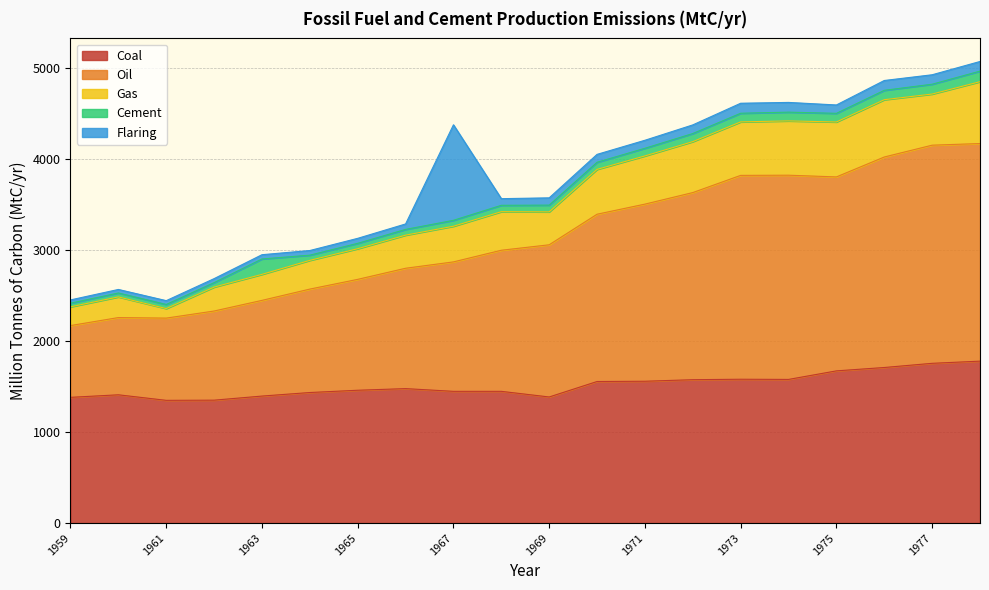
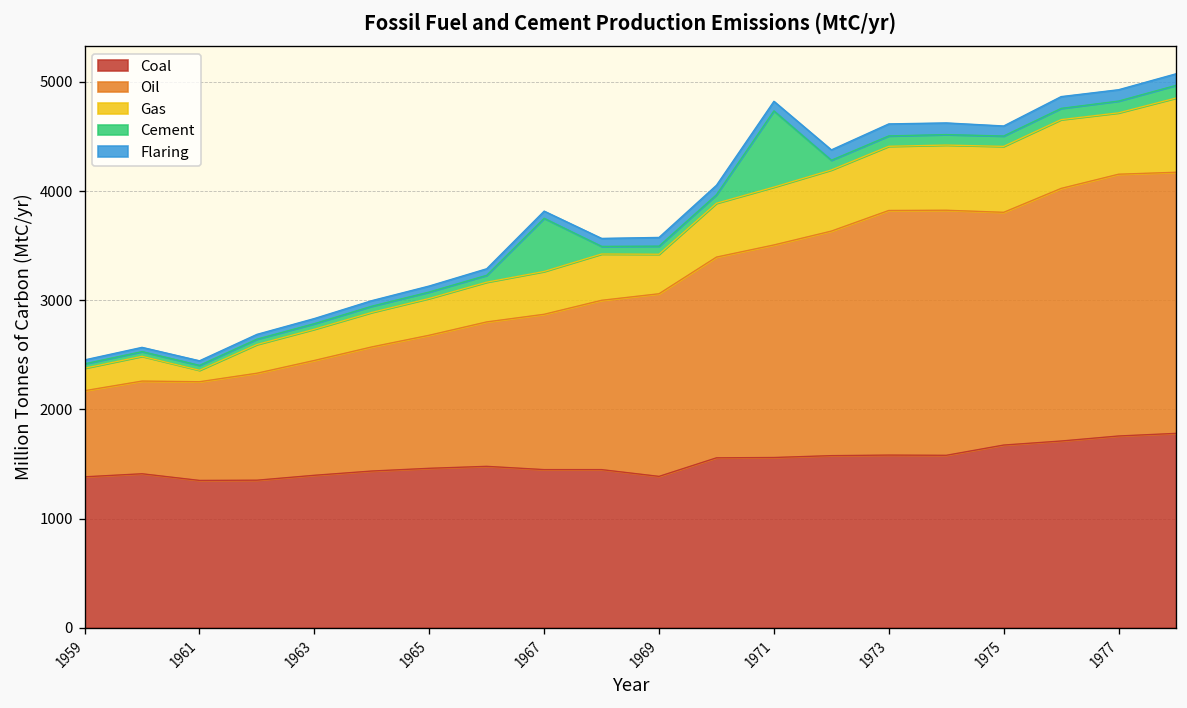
Cement, 1963: 200 -> 100
Cement, 1967: 100 -> 500
Flaring, 1967: 1100 -> 100
Cement, 1971: 100 -> 700
